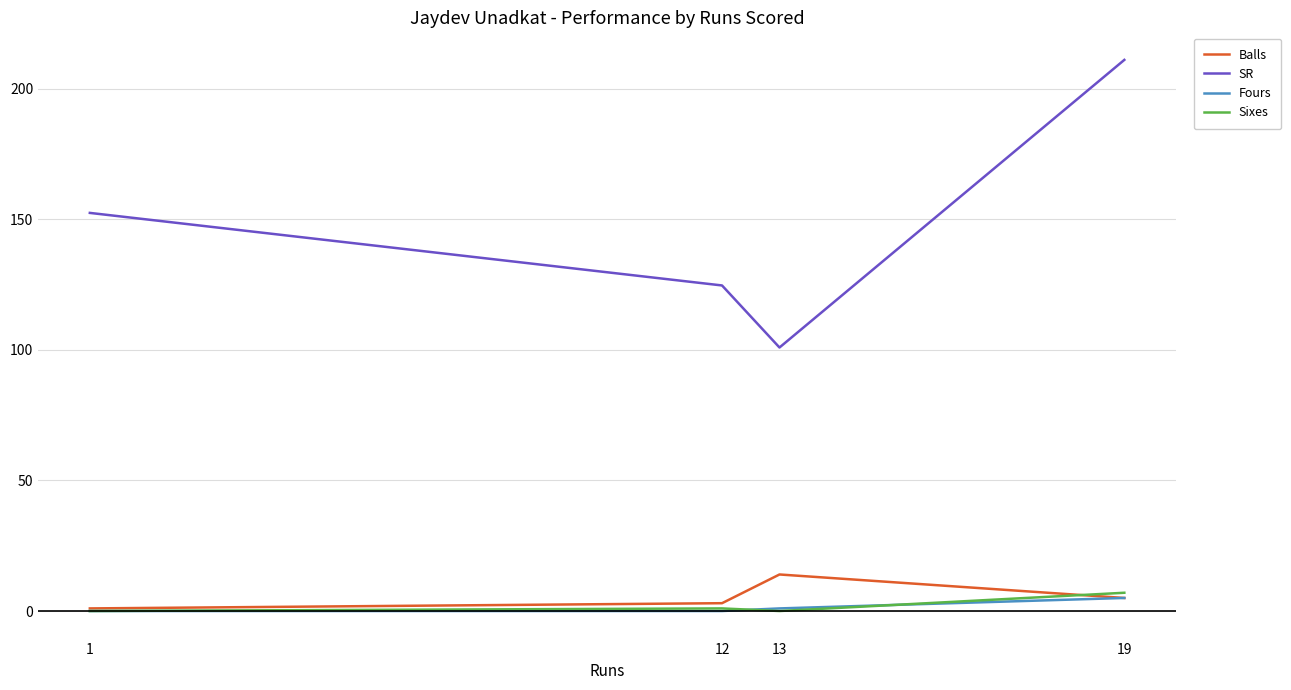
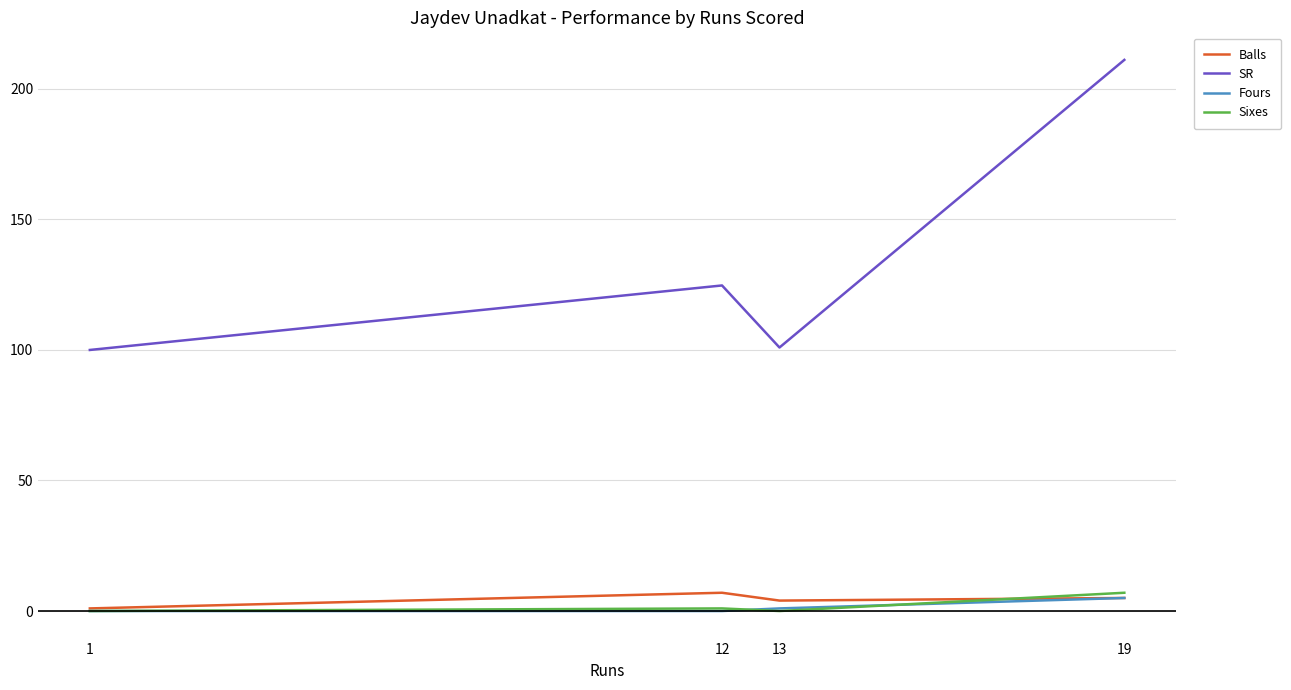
SR, 1: 153 -> 100
Balls, 12: 3 -> 7
Balls, 13: 14 -> 4
